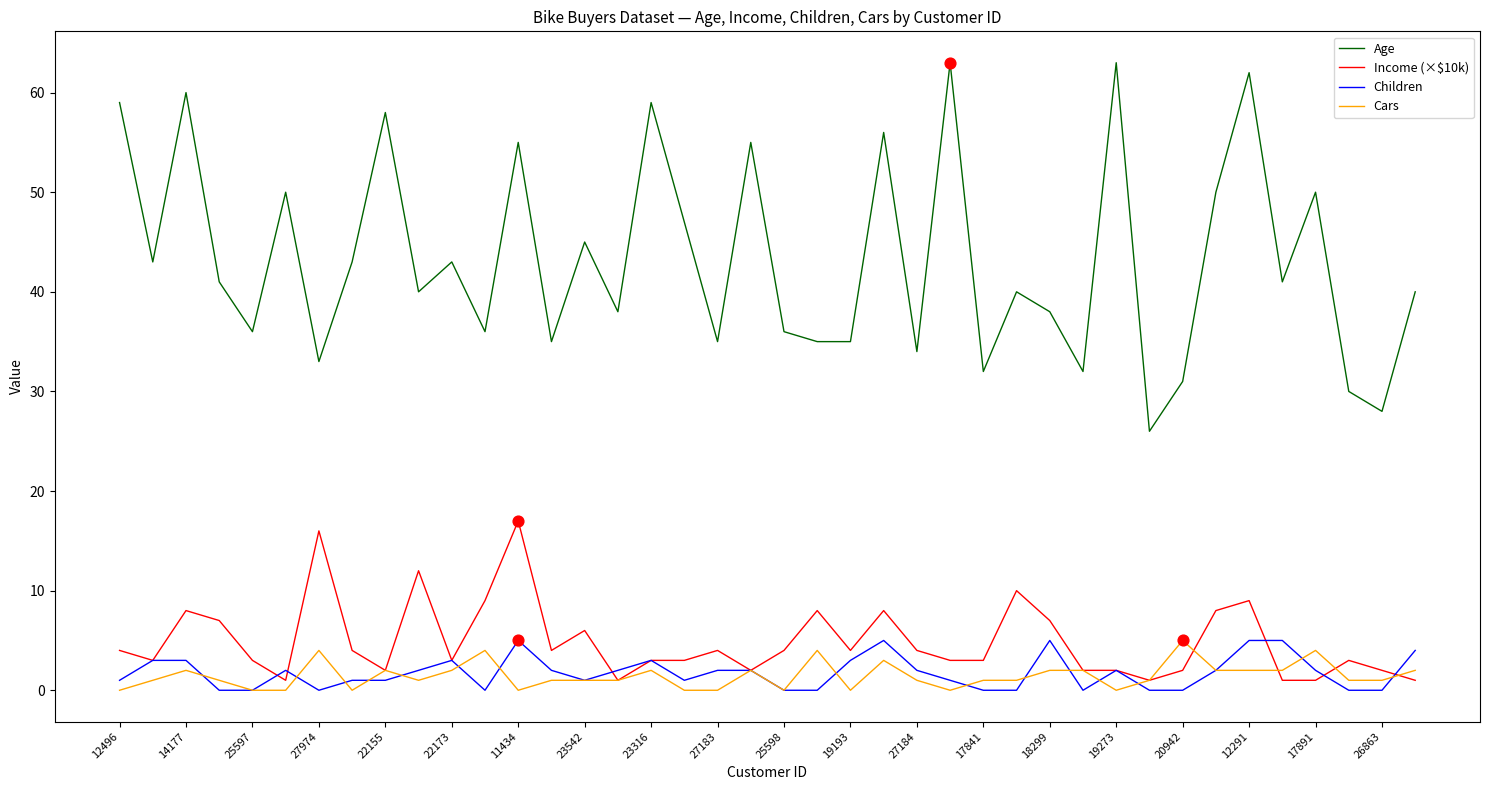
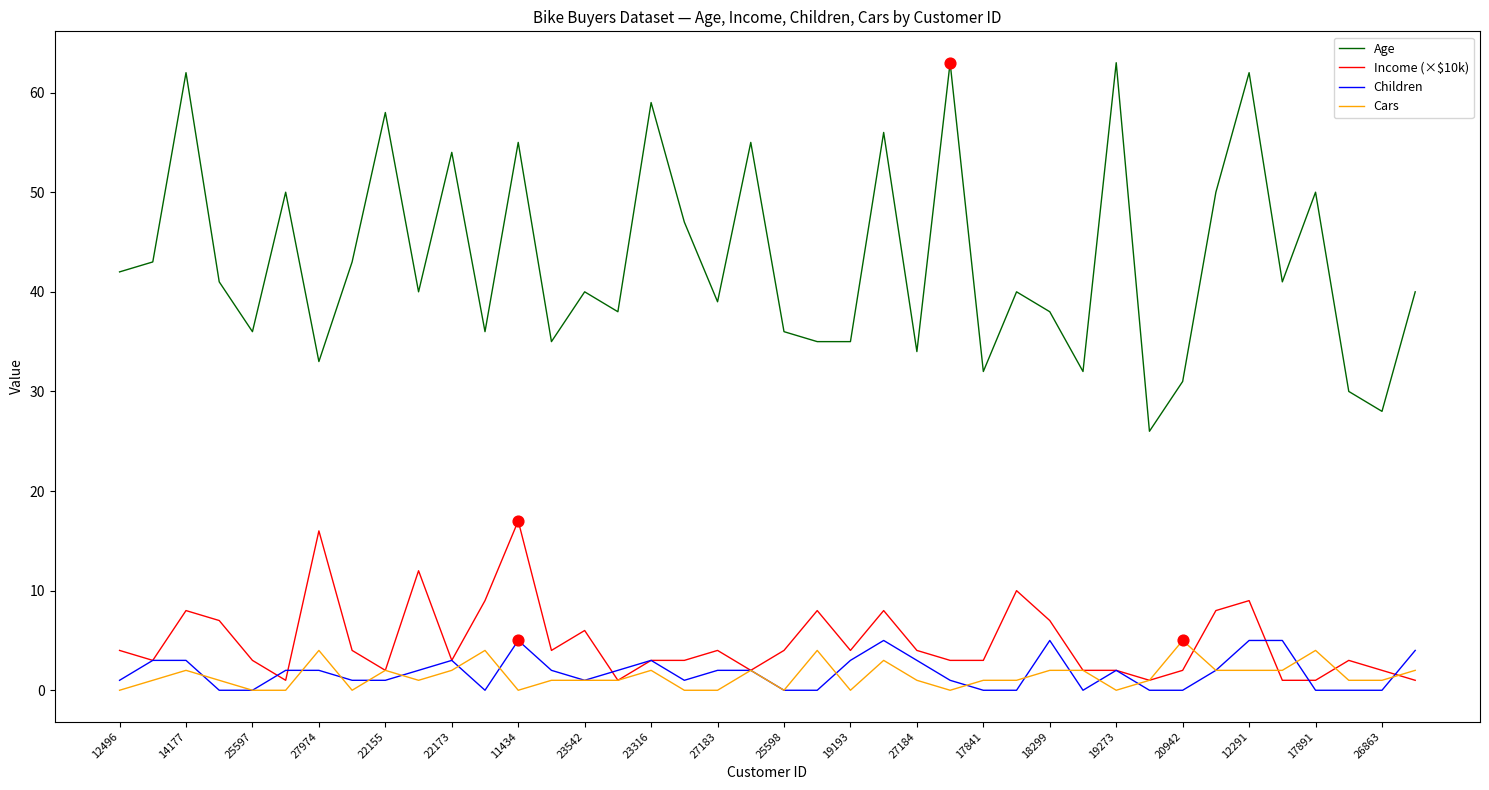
Age, 12496: 59 -> 42
Age, 14177: 60 -> 62
Children, 27974: 0 -> 2
Age, 22173: 43 -> 54
Age, 23542: 45 -> 40
Age, 27183: 35 -> 39
Children, 27184: 2 -> 3
Children, 17891: 2 -> 0
